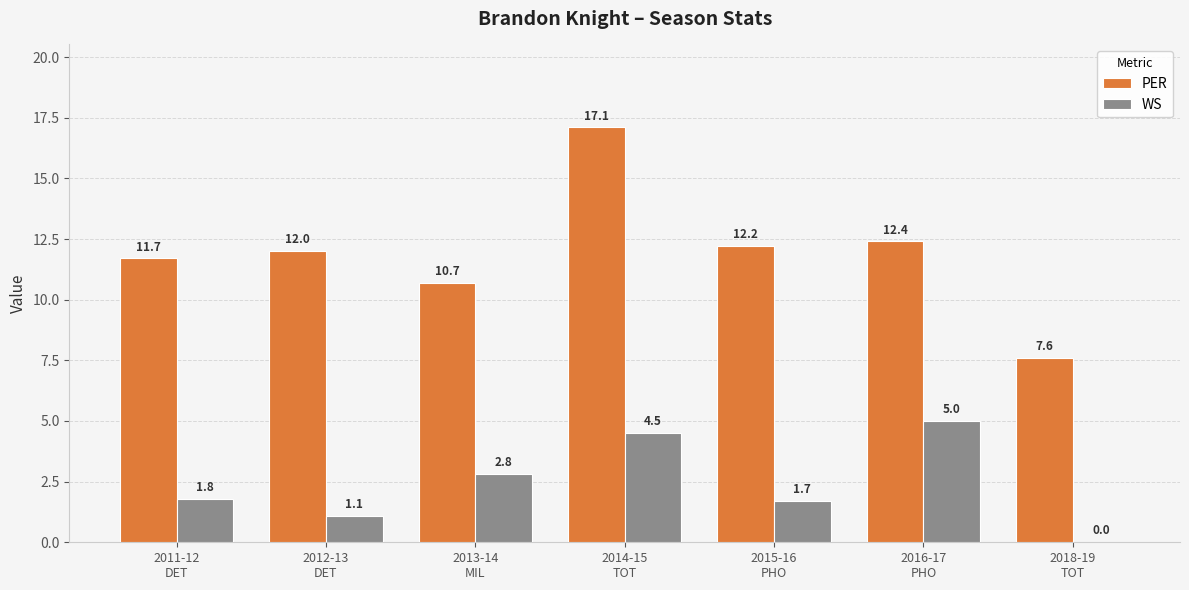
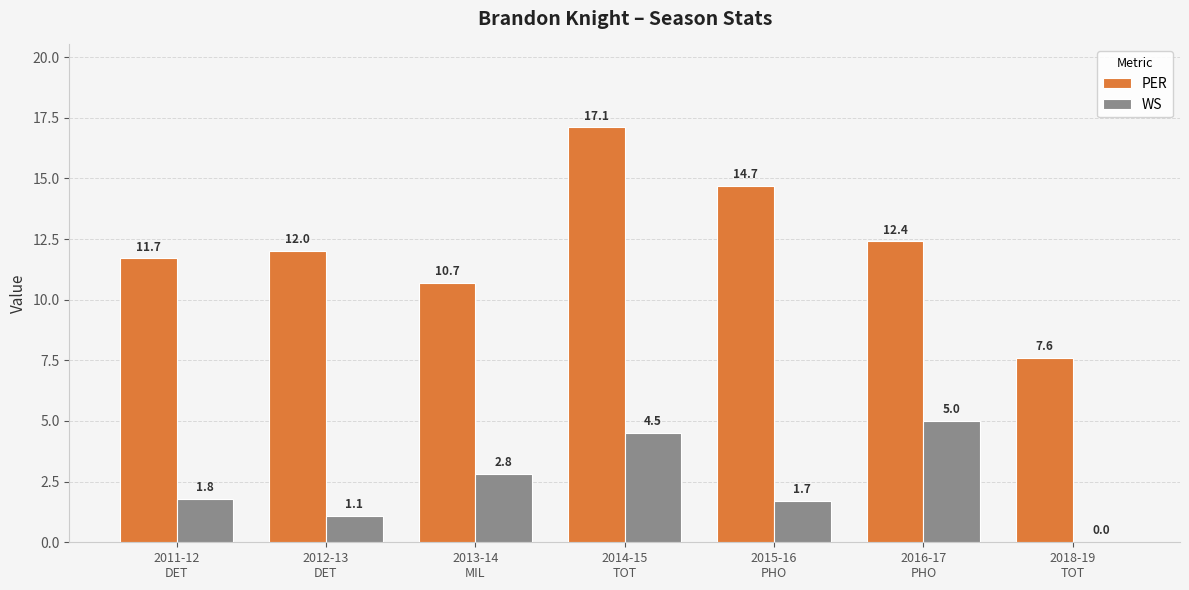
PER, 2015-16 PHO: 12.2 -> 14.7
